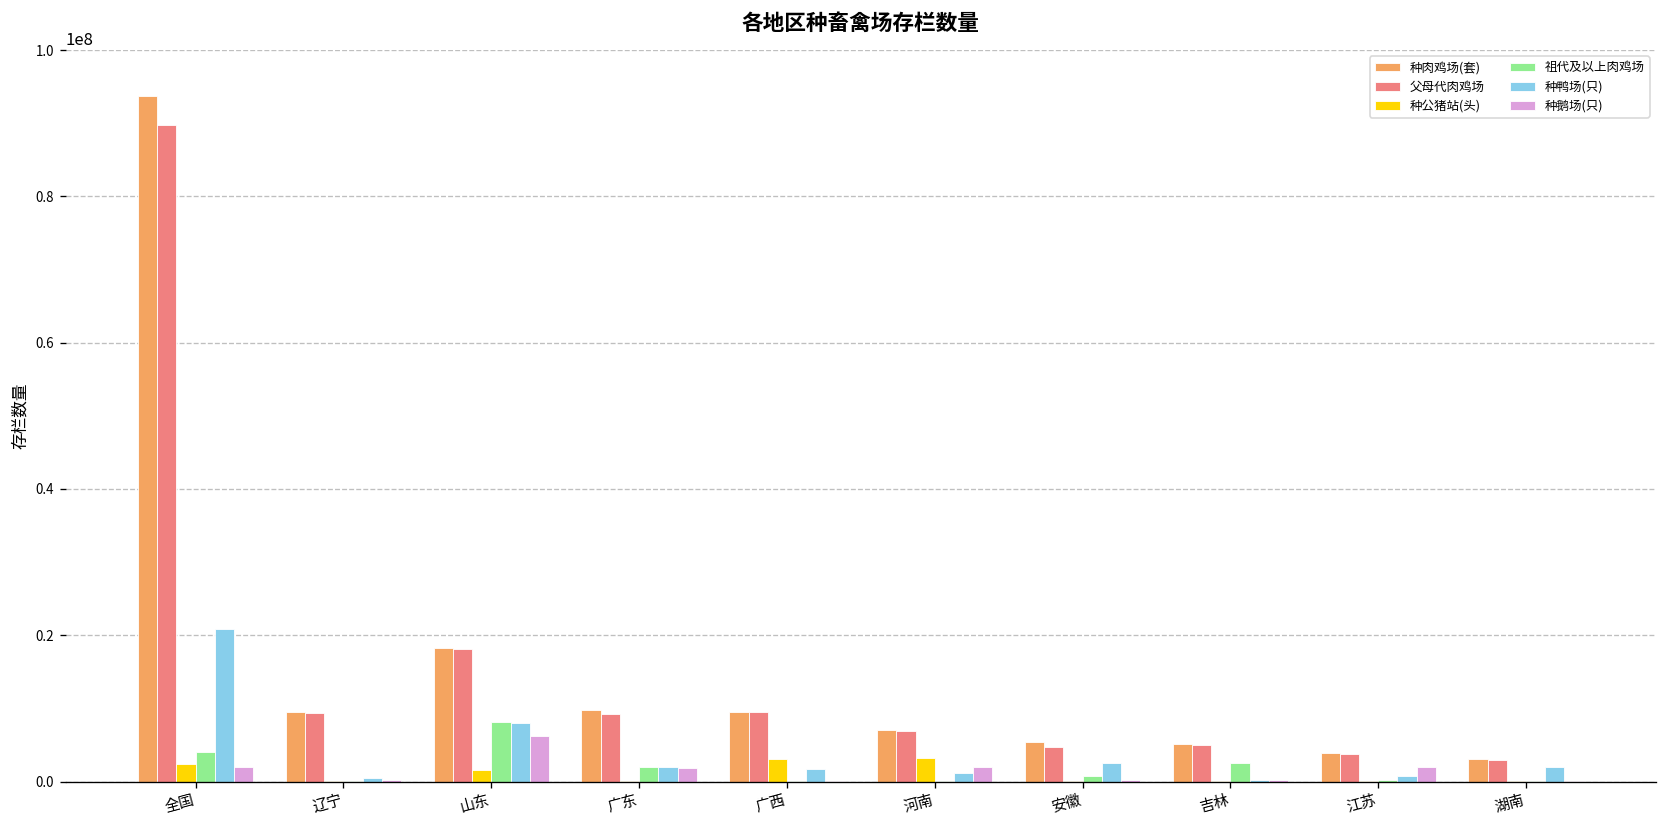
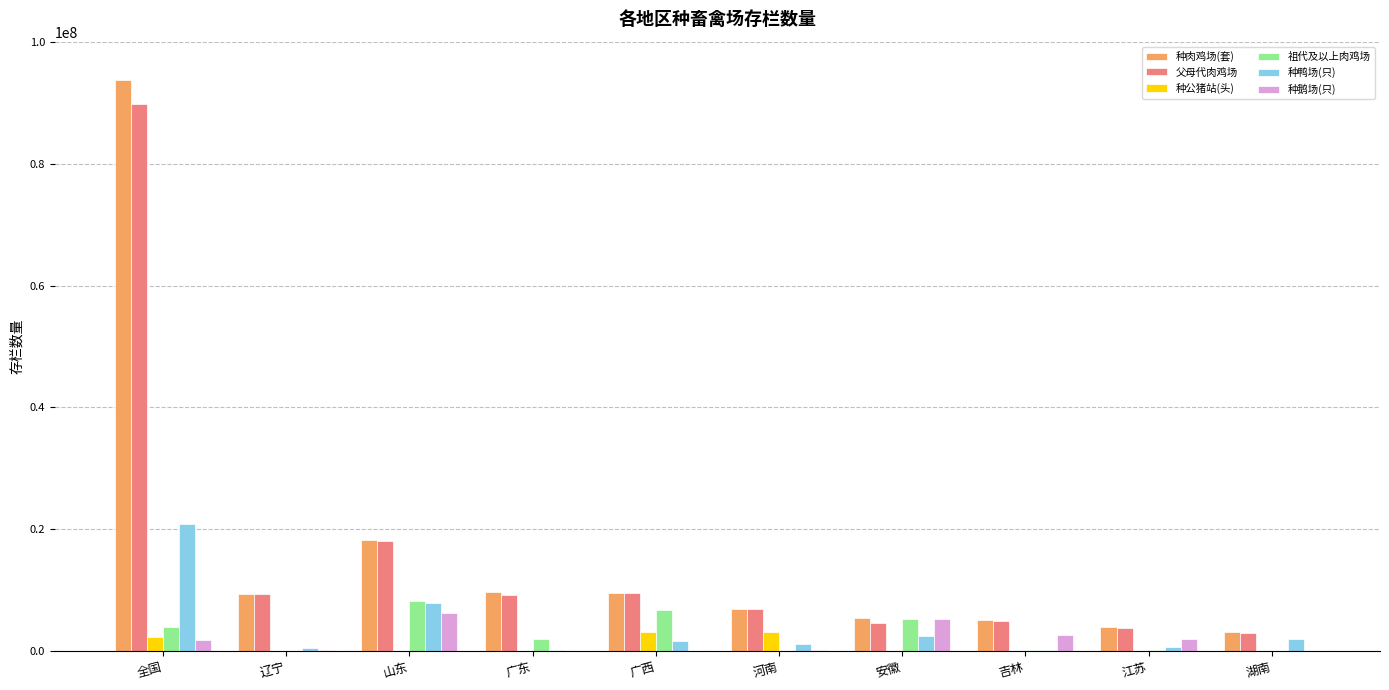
种公猪站(头), 山东: 2000000 -> 0
种鸭场(只), 广东: 2000000 -> 0
种鹅场(只), 广东: 2000000 -> 0
祖代及以上肉鸡场, 广西: 0 -> 7000000
种鹅场(只), 河南: 2000000 -> 0
祖代及以上肉鸡场, 安徽: 1000000 -> 5000000
种鹅场(只), 安徽: 0 -> 5000000
祖代及以上肉鸡场, 吉林: 3000000 -> 0
种鹅场(只), 吉林: 0 -> 3000000
